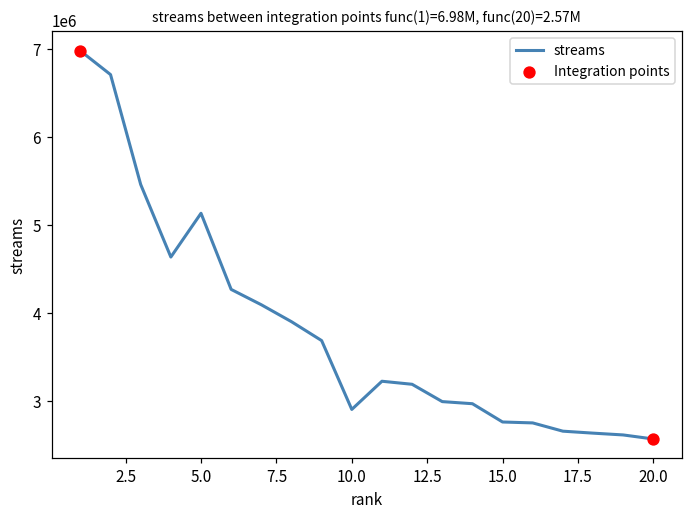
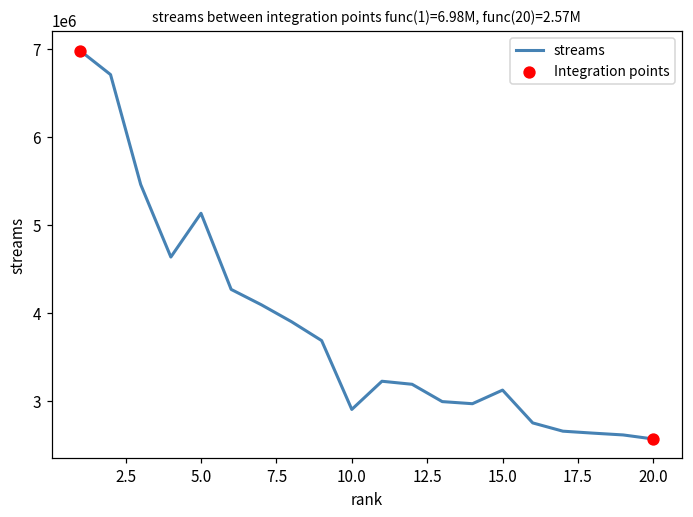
streams, 15.0: 2800000 -> 3100000
